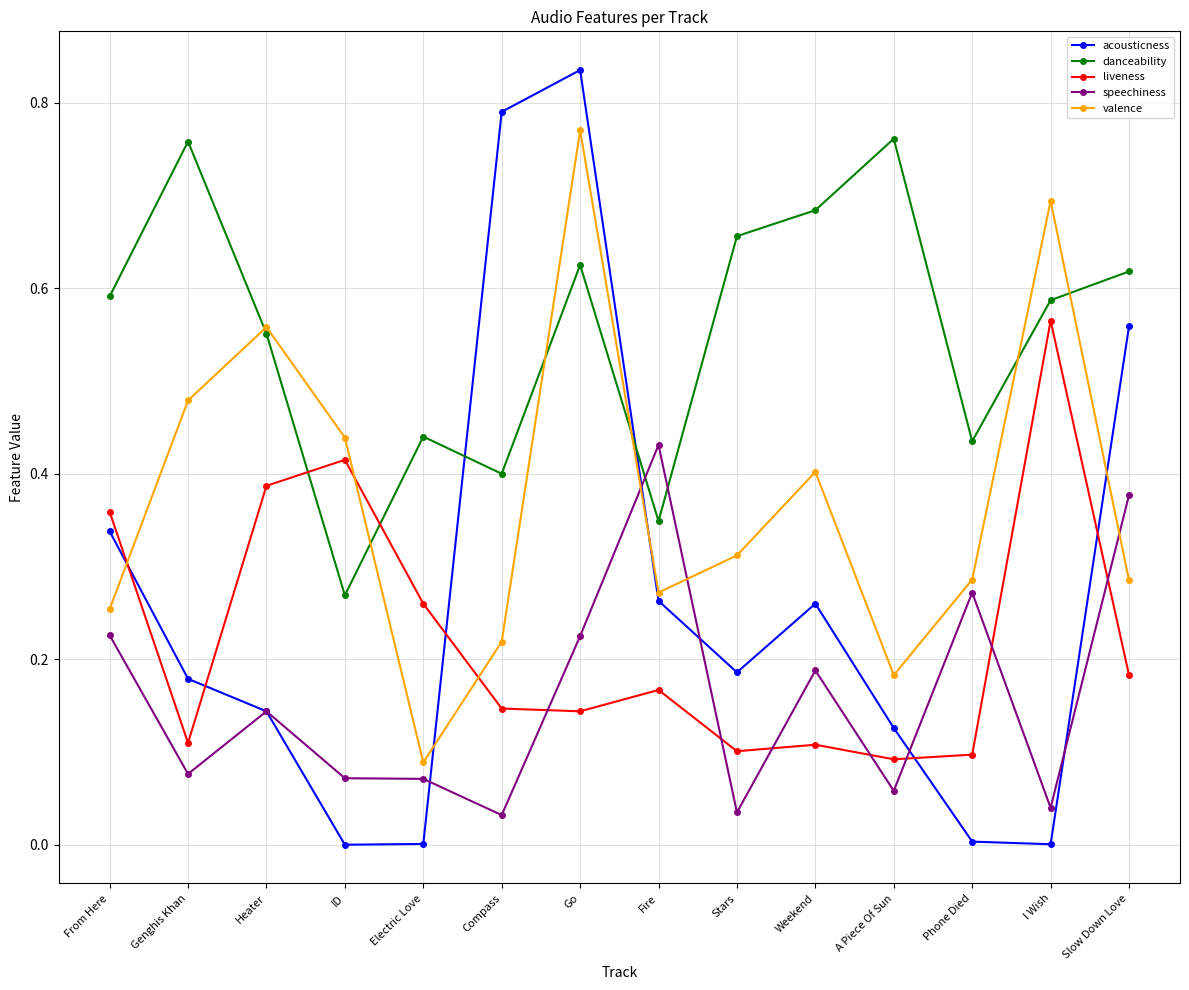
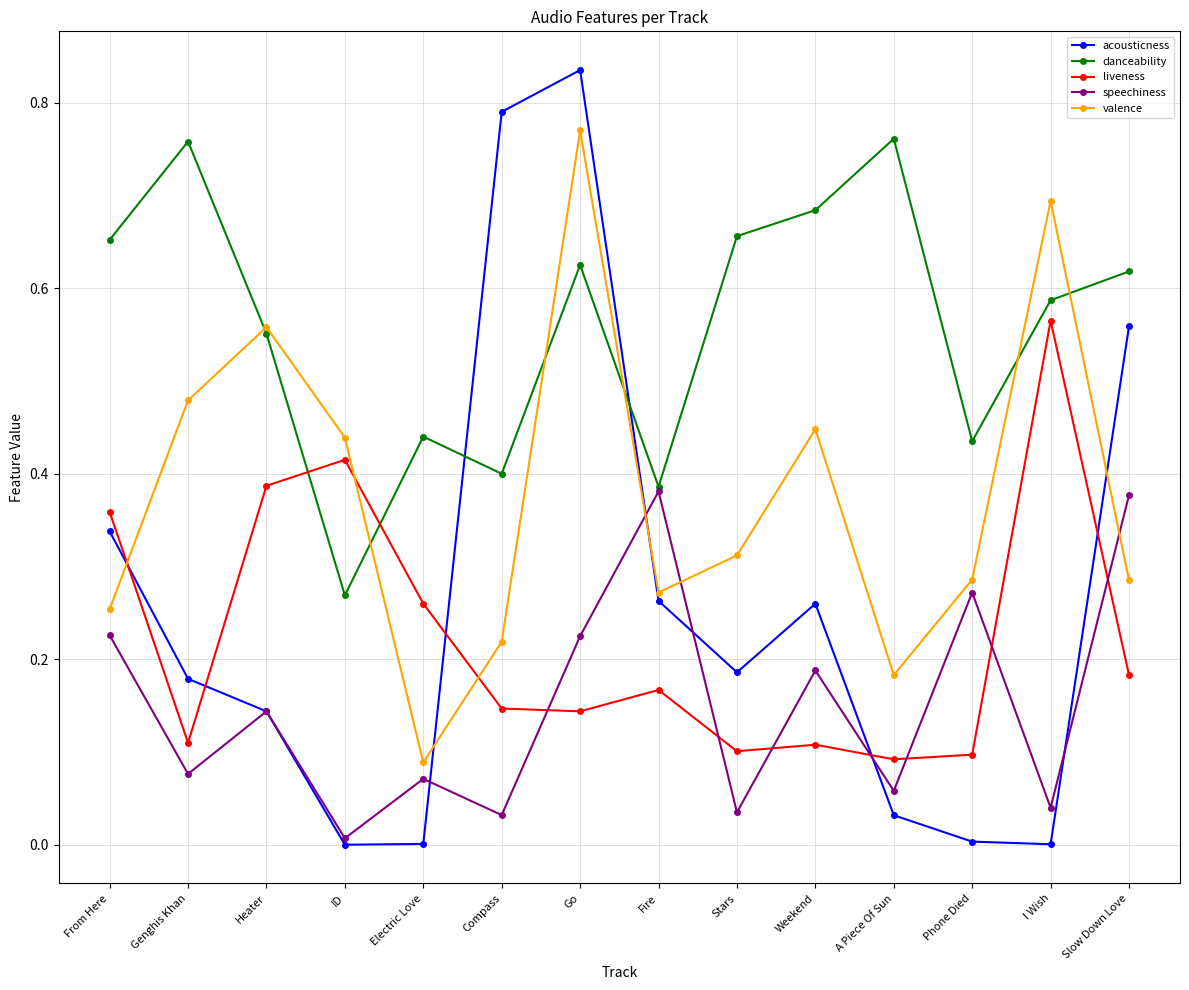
danceability, From Here: 0.59 -> 0.65
speechiness, ID: 0.07 -> 0.01
danceability, Fire: 0.35 -> 0.39
speechiness, Fire: 0.43 -> 0.38
valence, Weekend: 0.40 -> 0.45
acousticness, A Piece Of Sun: 0.13 -> 0.03
